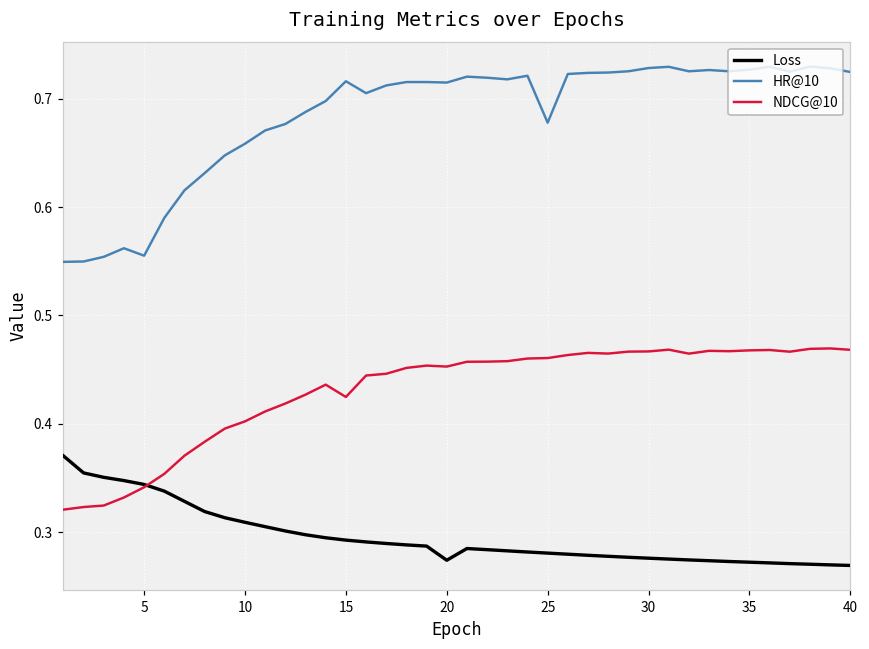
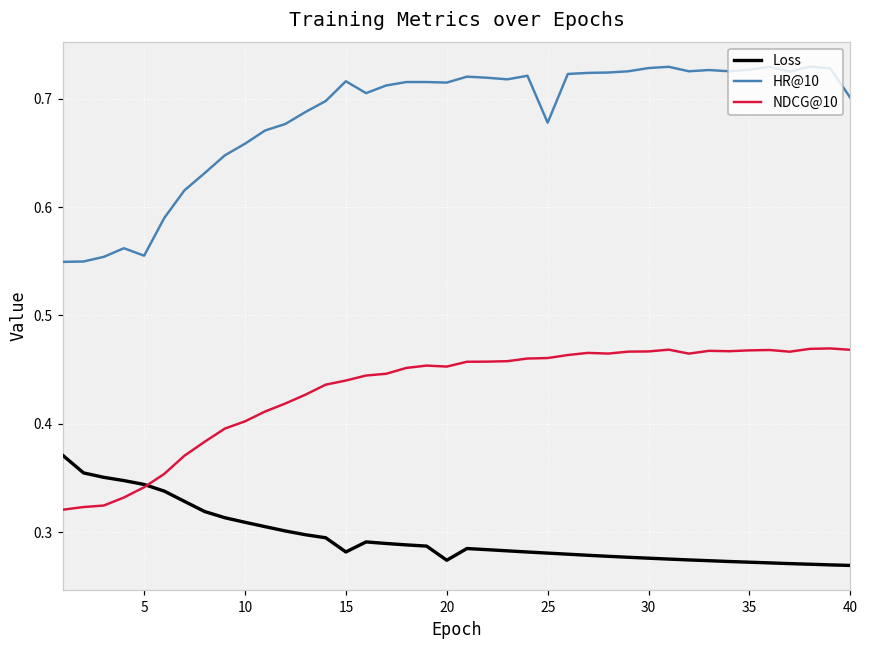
Loss, 15: 0.29 -> 0.28
NDCG@10, 15: 0.42 -> 0.44
HR@10, 40: 0.72 -> 0.70
